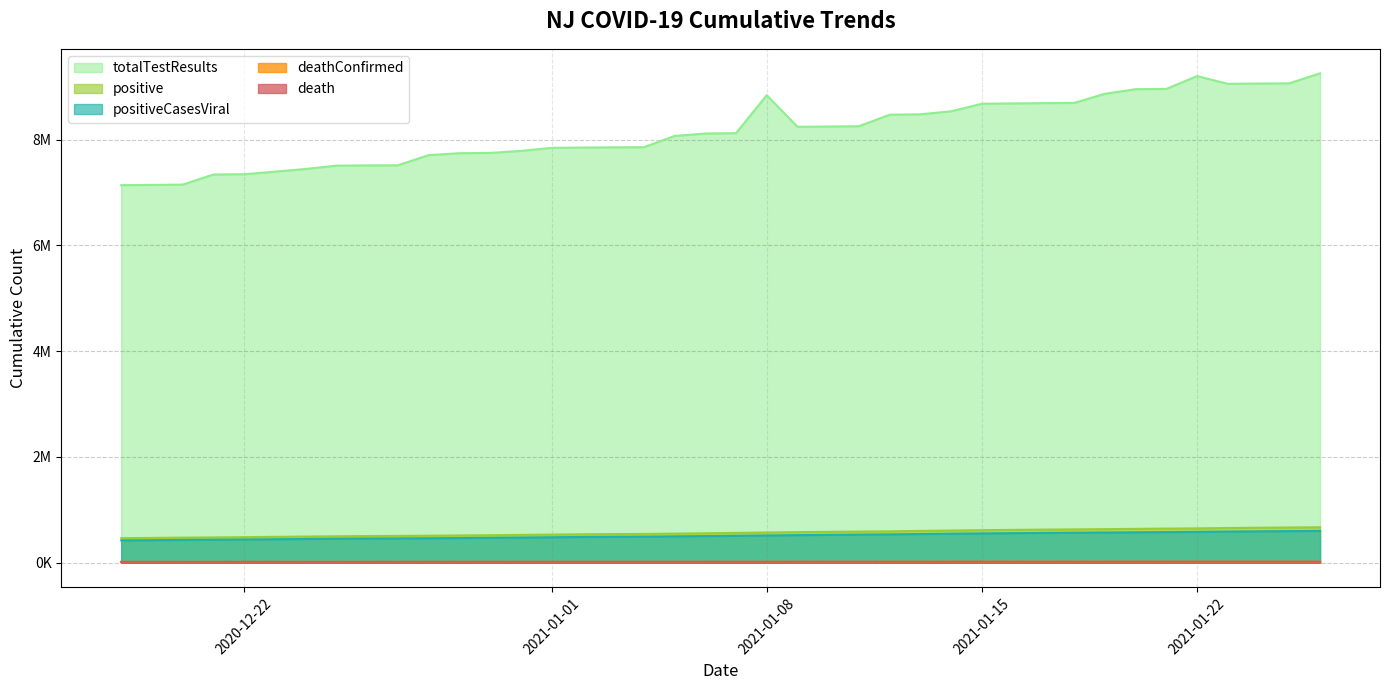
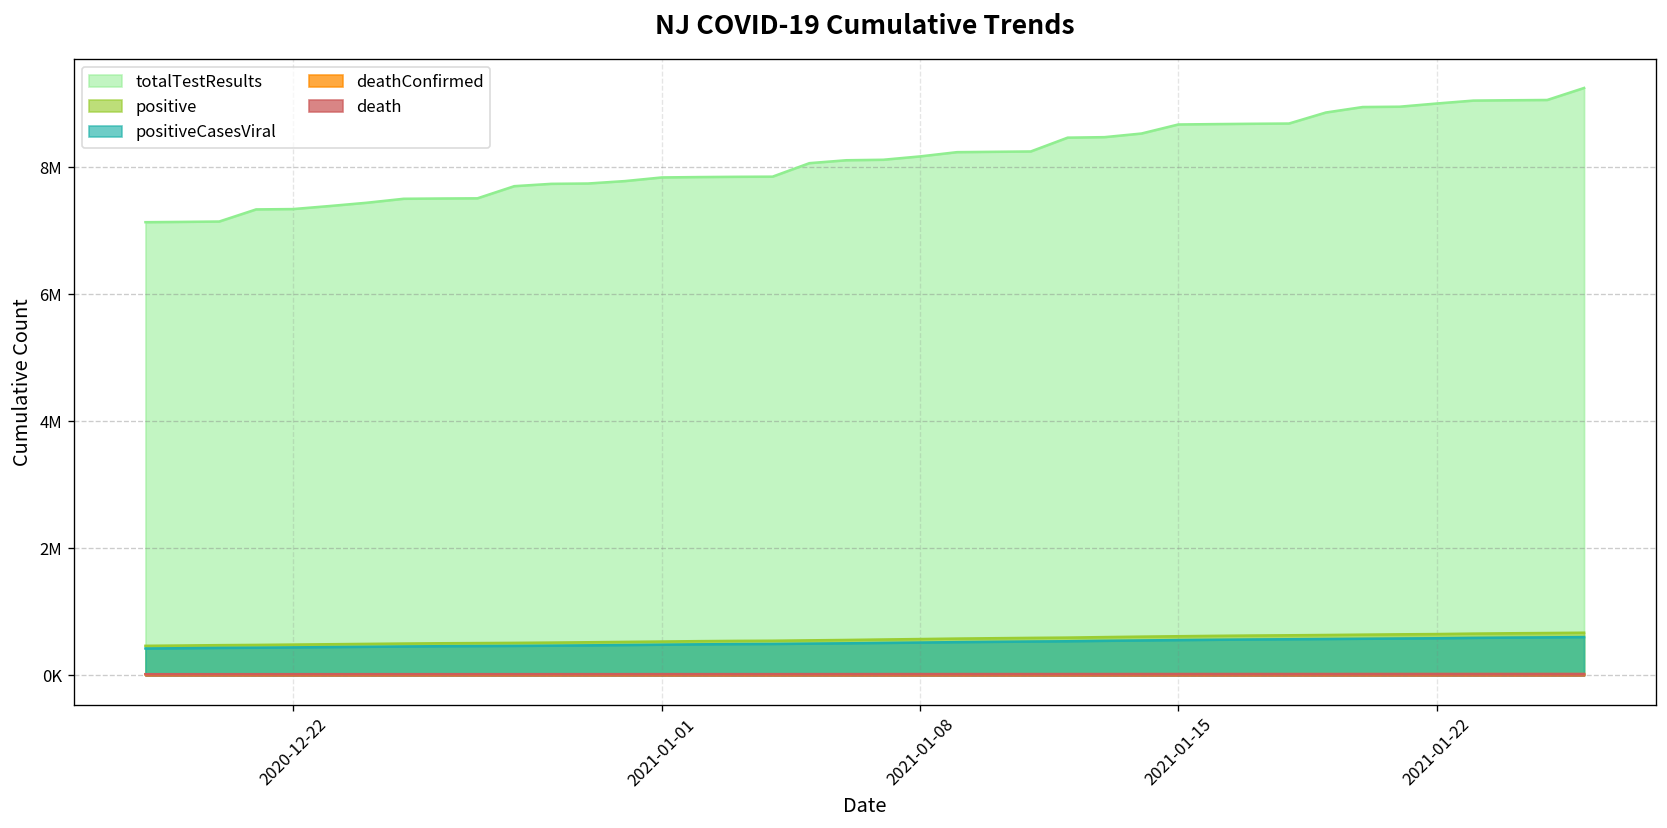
totalTestResults, 2021-01-08: 8800000 -> 8200000
totalTestResults, 2021-01-22: 9200000 -> 9000000
